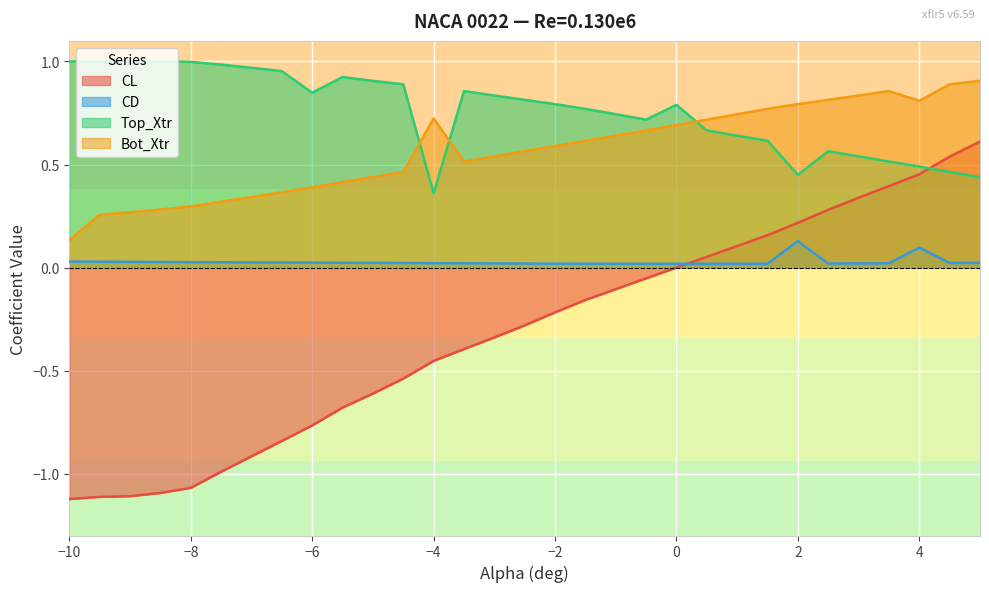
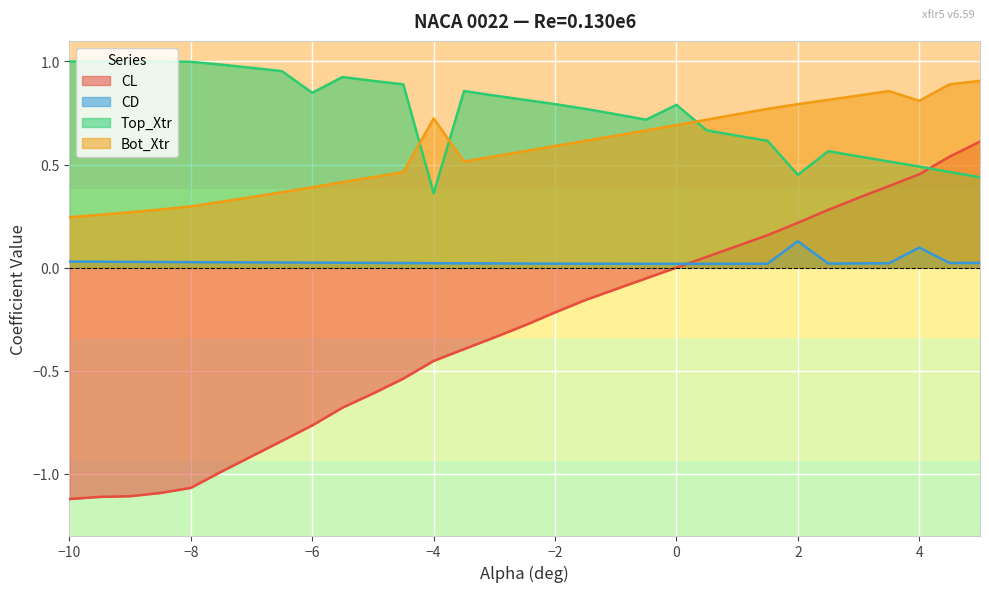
Bot_Xtr, −10: 0.13 -> 0.24
